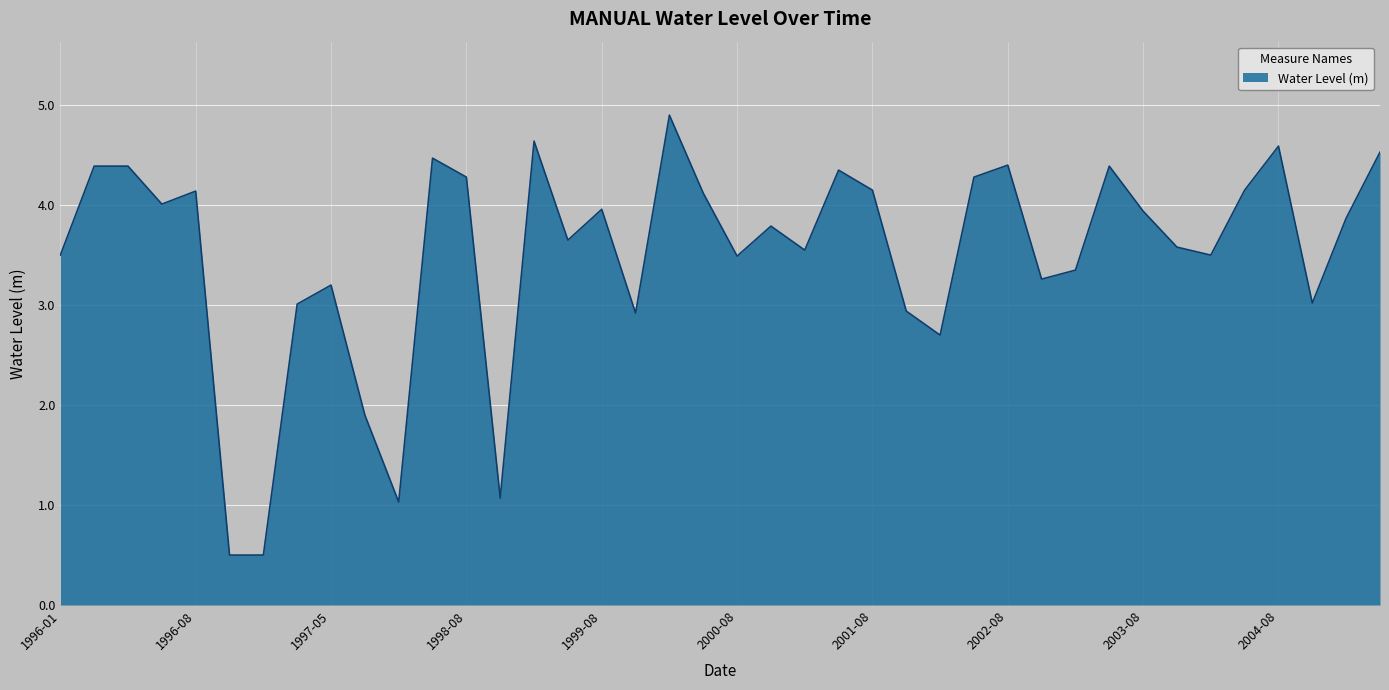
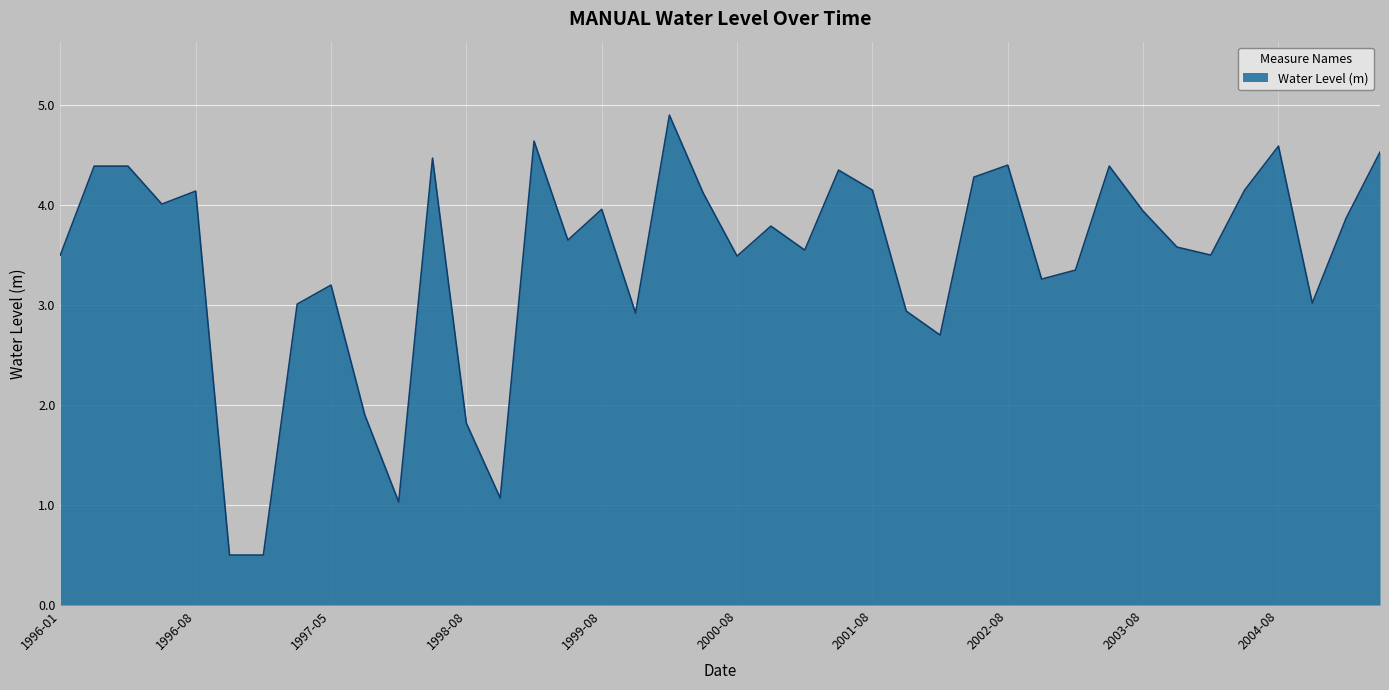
1998-08: 4.3 -> 1.8
